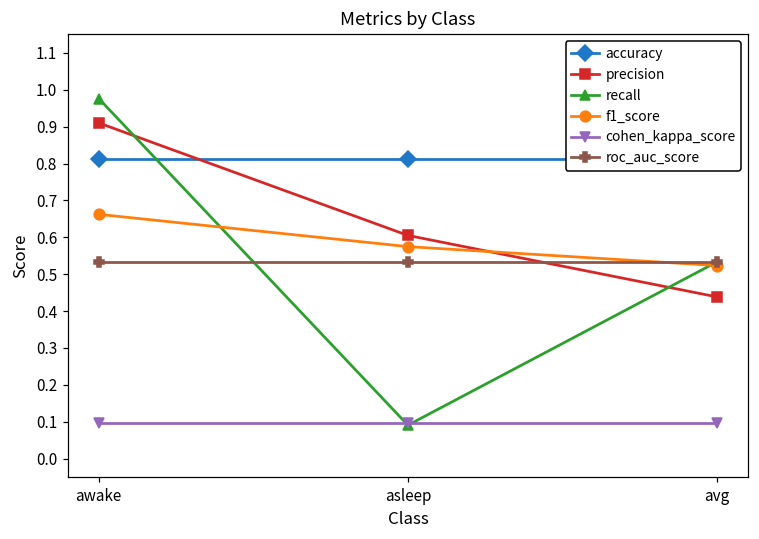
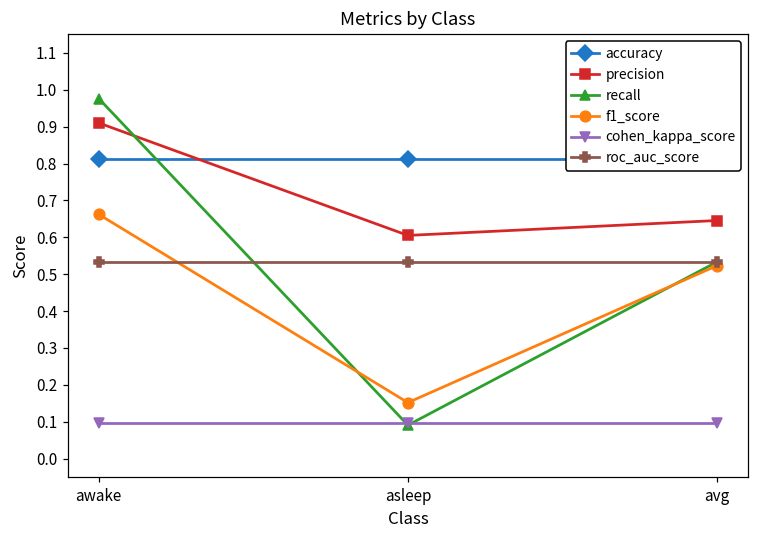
f1_score, asleep: 0.57 -> 0.15
precision, avg: 0.44 -> 0.65
